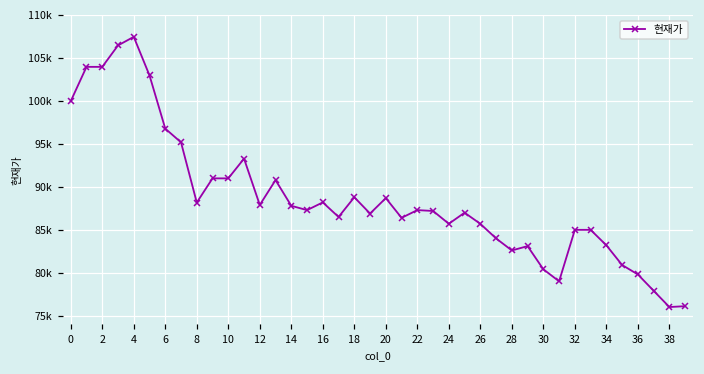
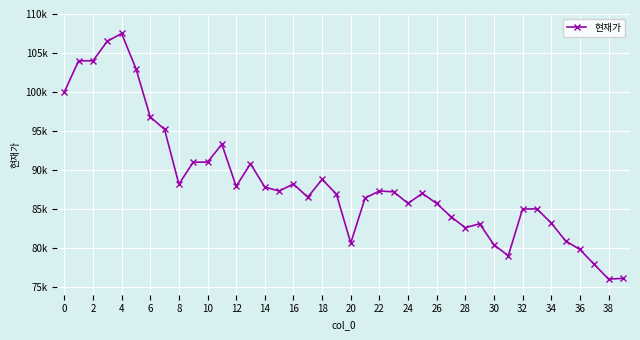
20: 89000 -> 81000
